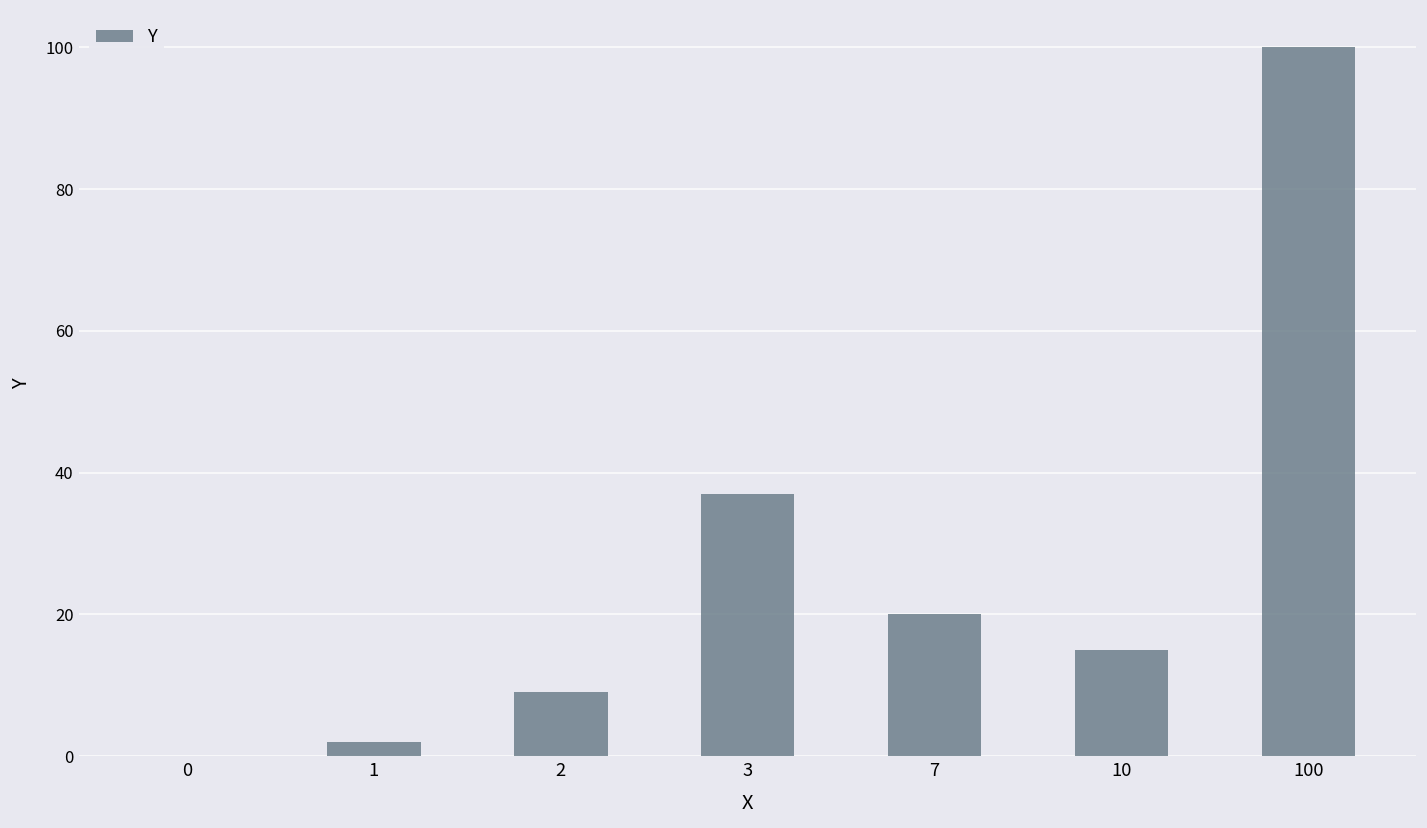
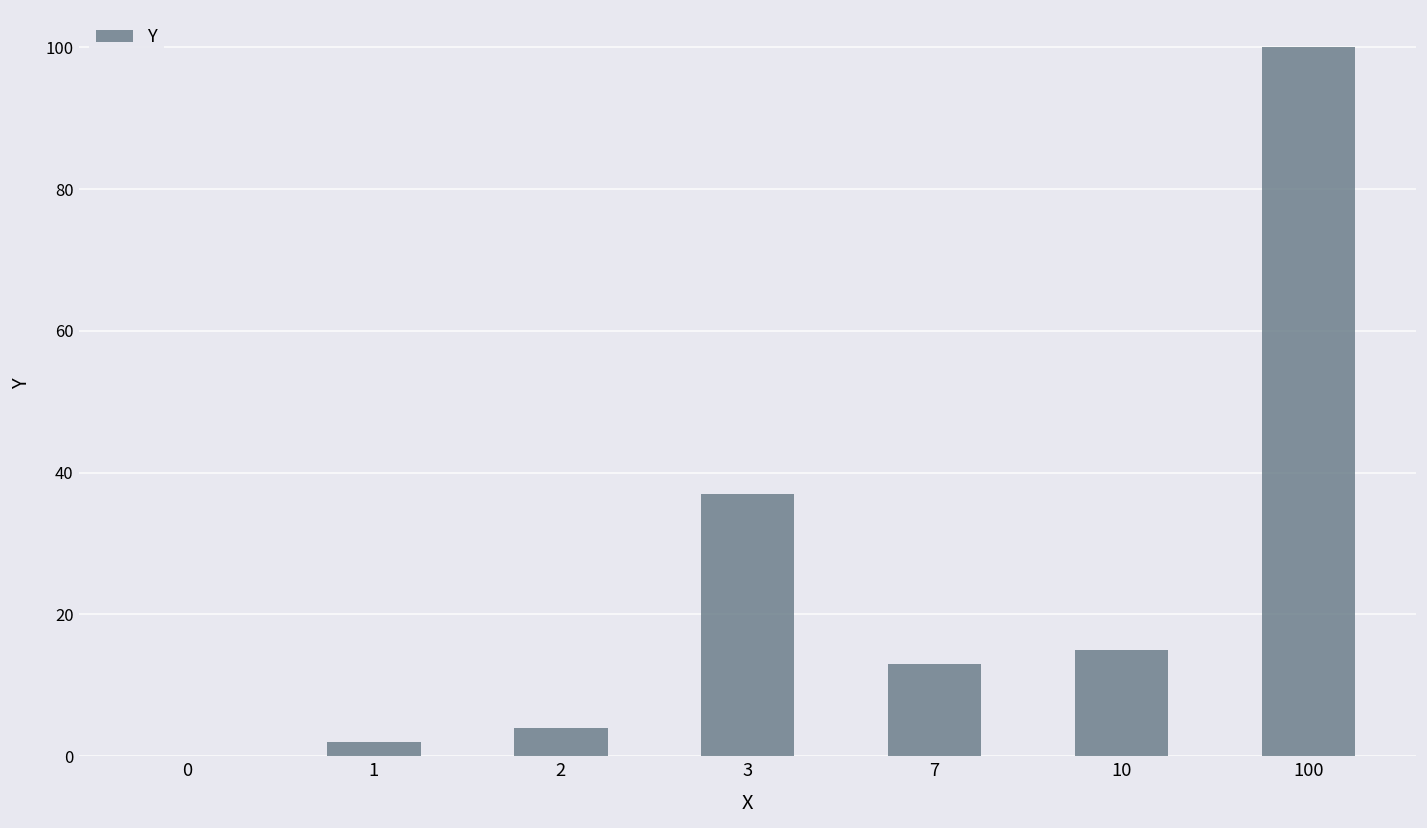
2: 9 -> 4
7: 20 -> 13
